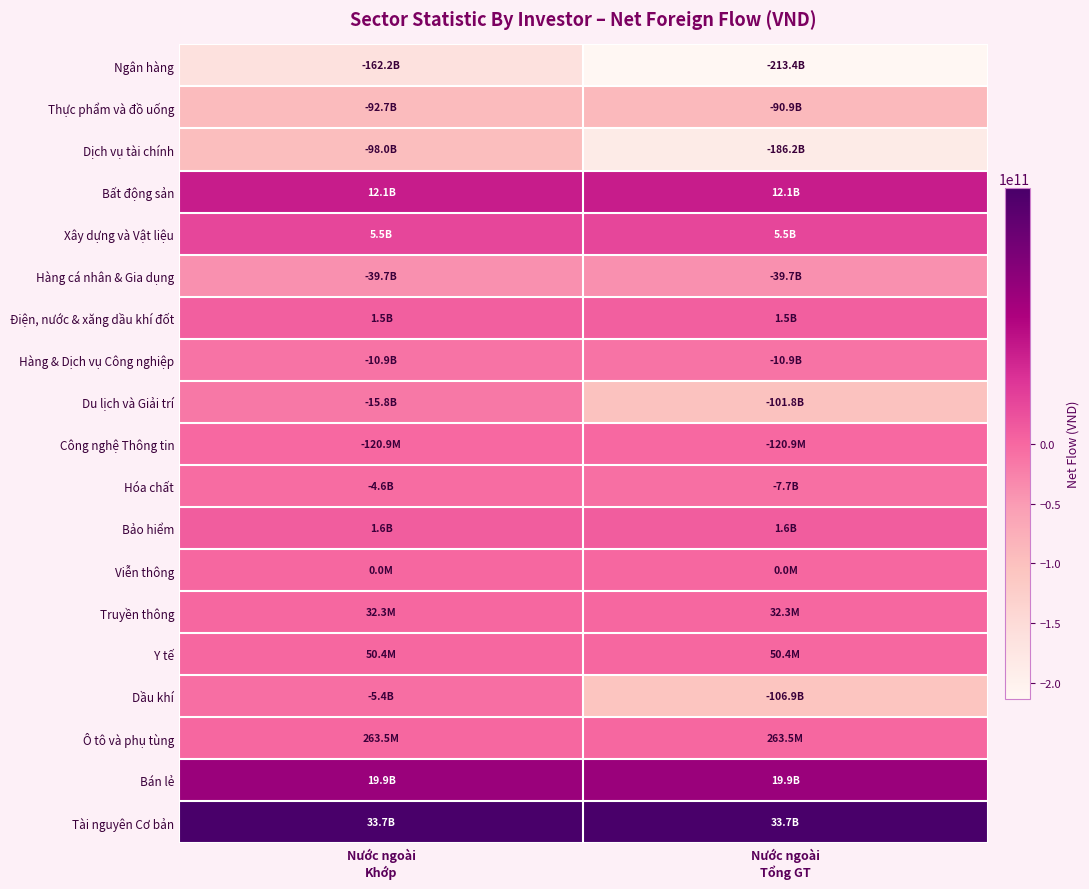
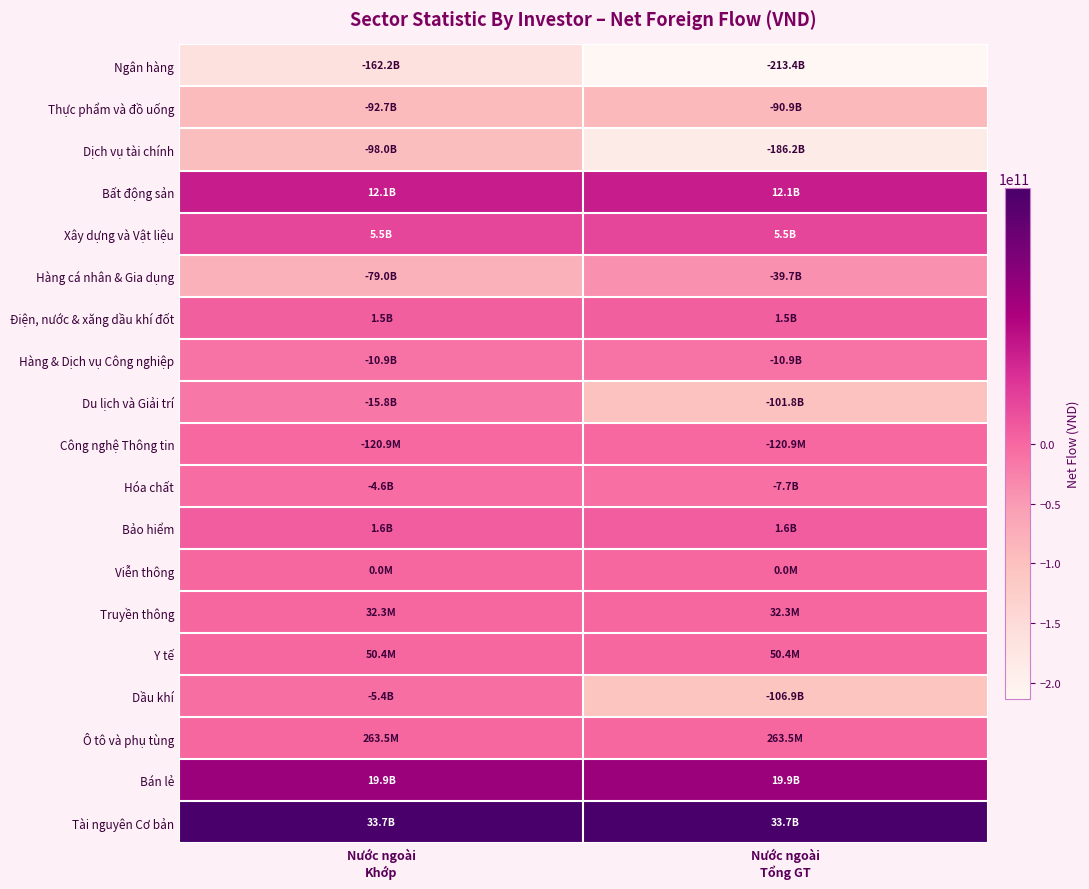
Hàng cá nhân & Gia dụng, Nước ngoài Khớp: -39.7B -> -79.0B
